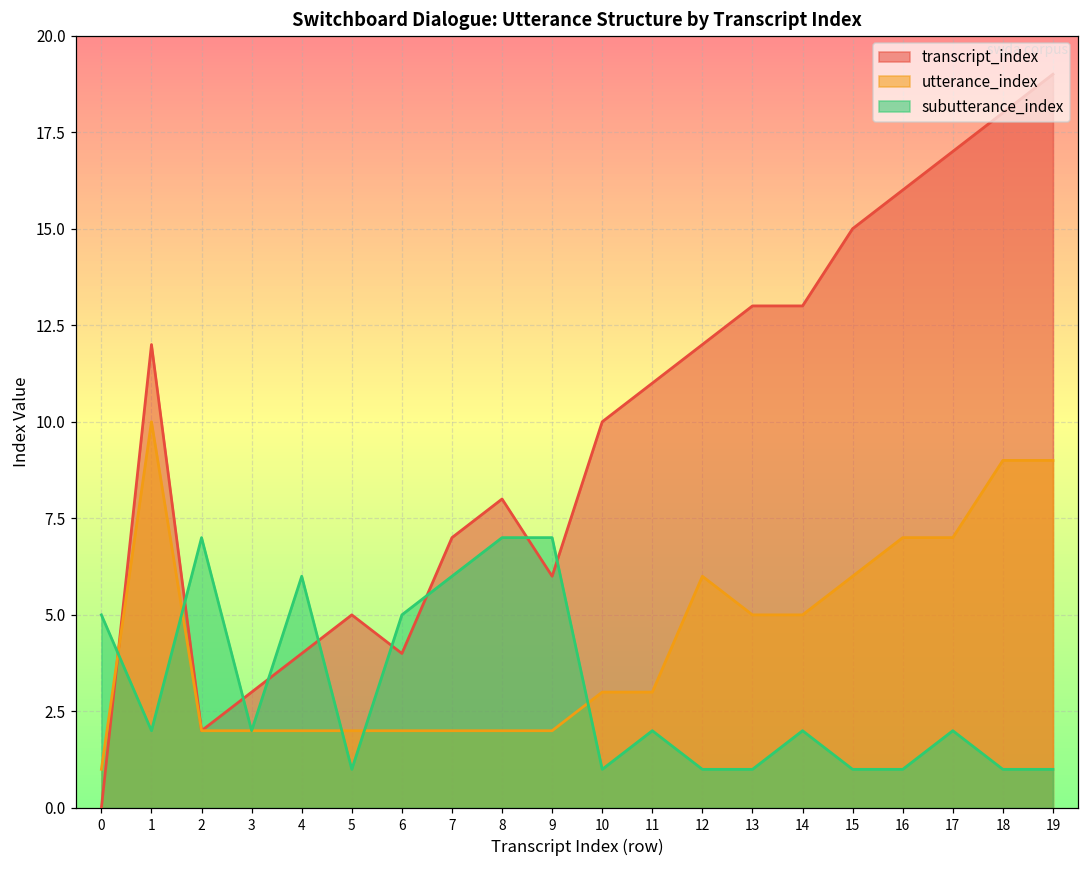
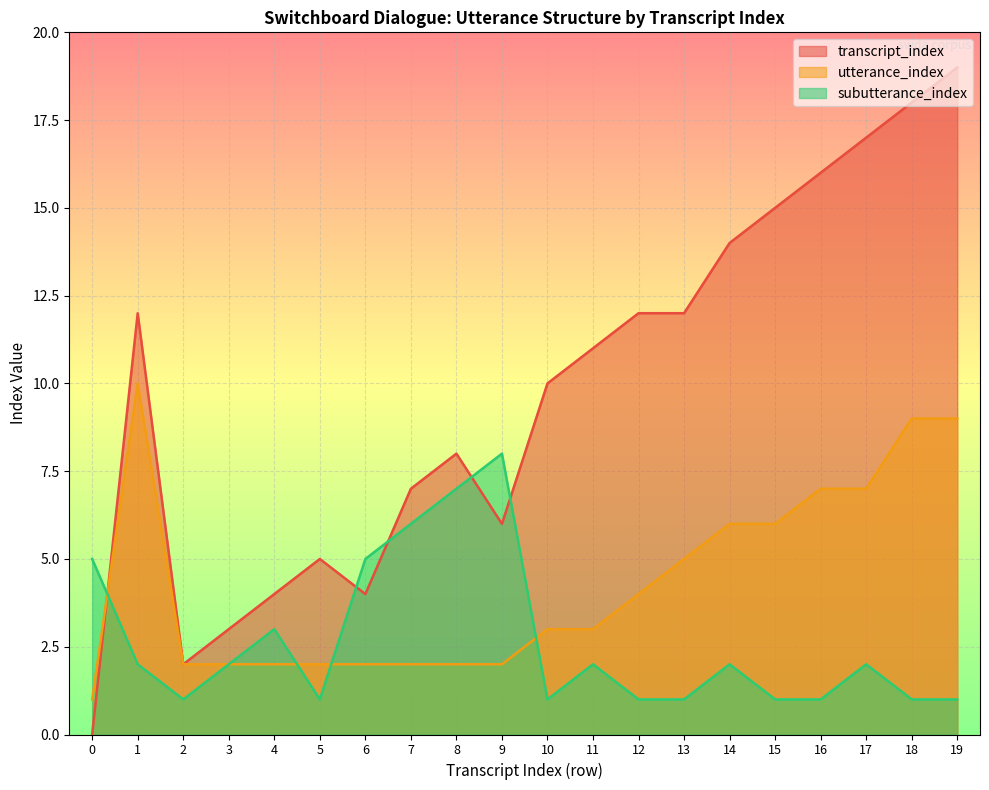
subutterance_index, 2: 7 -> 1
subutterance_index, 4: 6 -> 3
subutterance_index, 9: 7 -> 8
utterance_index, 12: 6 -> 4
transcript_index, 13: 13 -> 12
transcript_index, 14: 13 -> 14
utterance_index, 14: 5 -> 6
